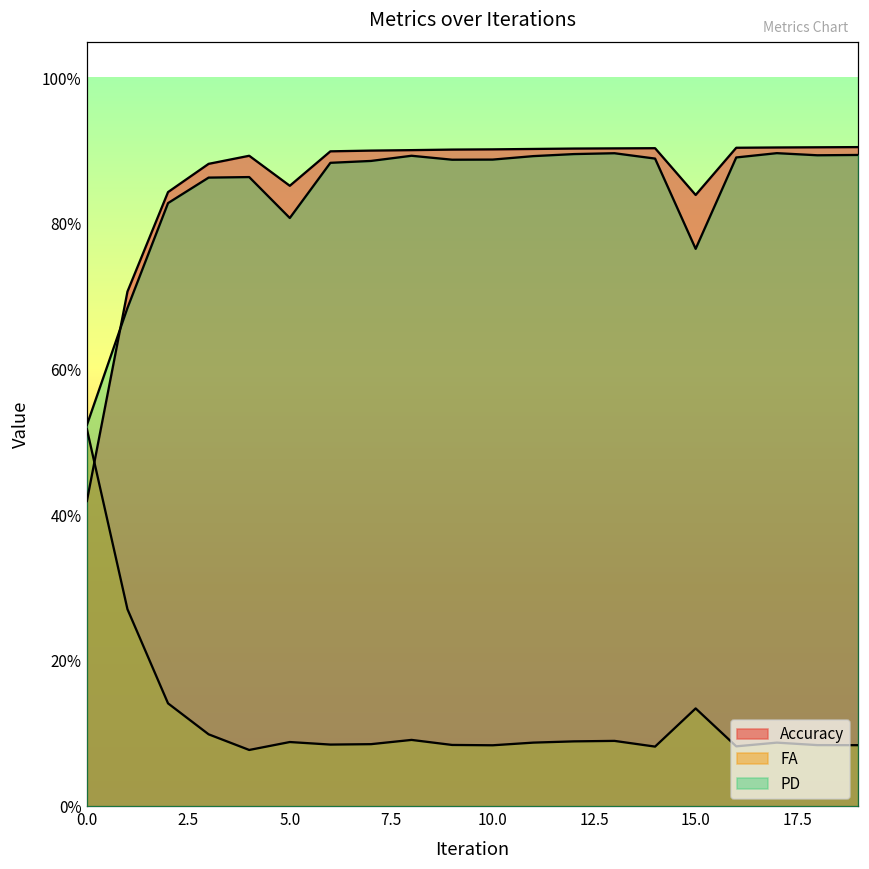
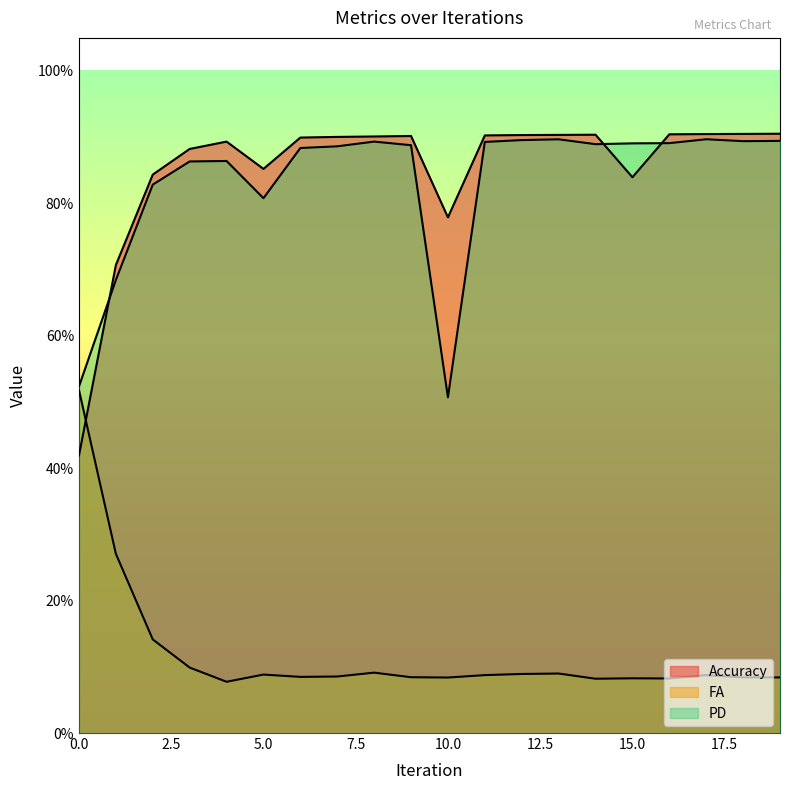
Accuracy, 10.0: 90% -> 78%
PD, 10.0: 89% -> 51%
FA, 15.0: 13% -> 8%
PD, 15.0: 77% -> 89%
